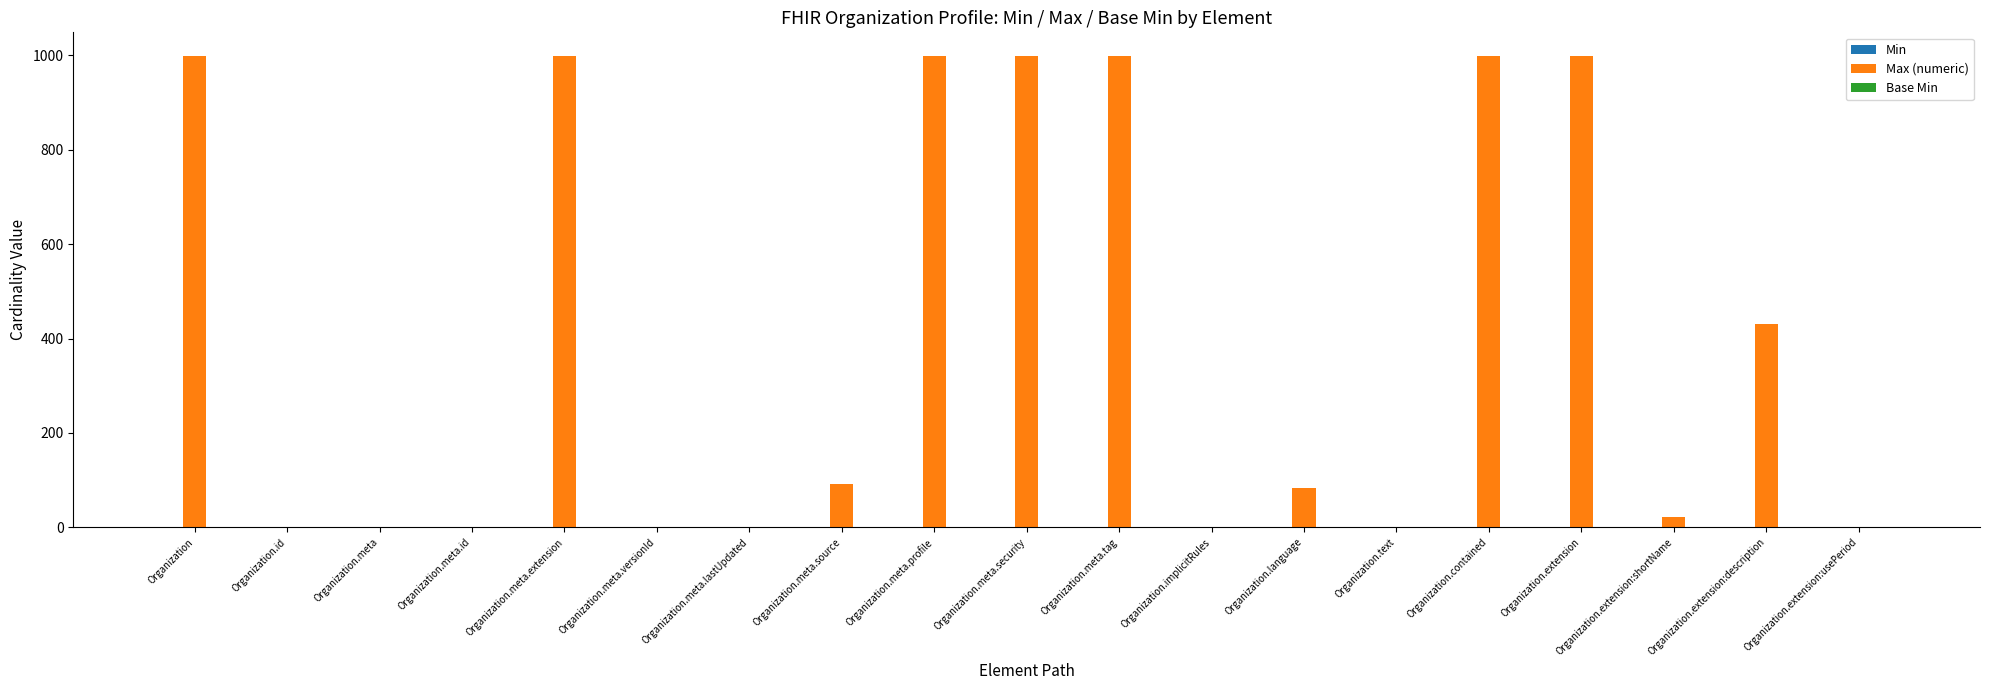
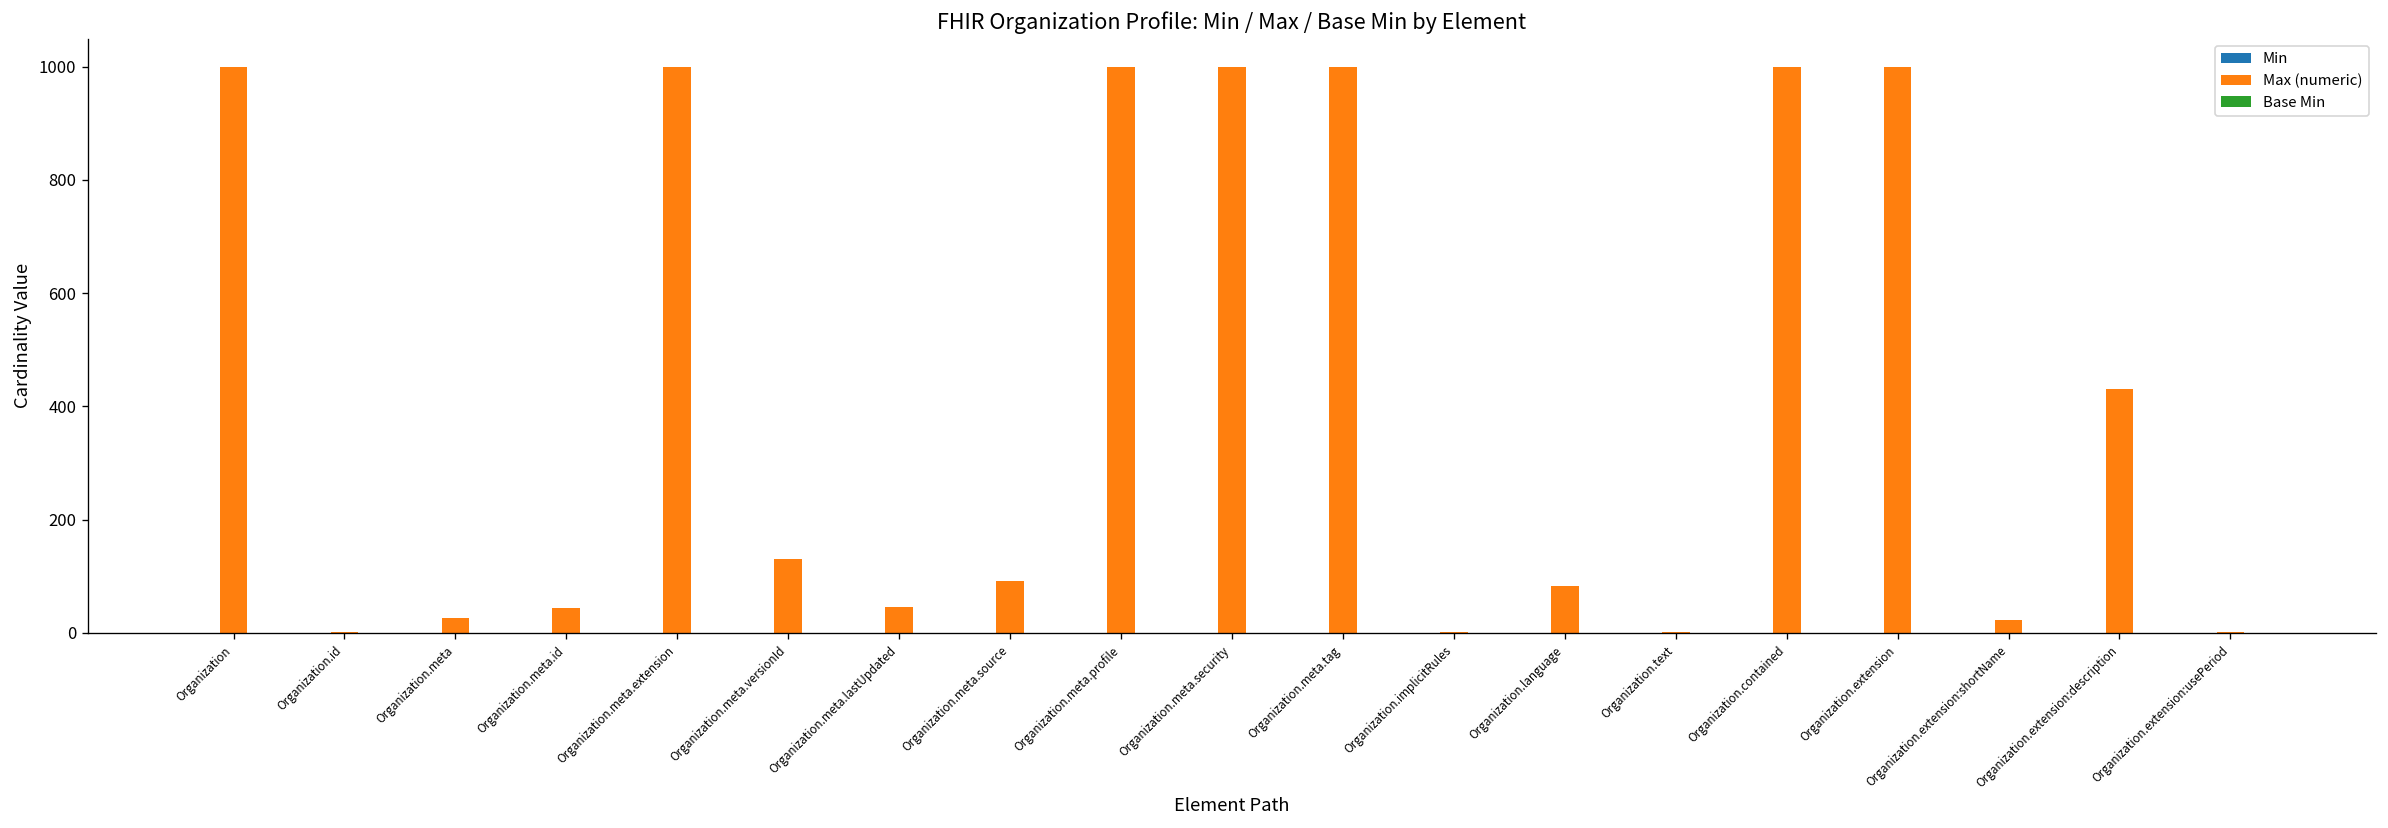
Max (numeric), Organization.meta: 0 -> 30
Max (numeric), Organization.meta.id: 0 -> 40
Max (numeric), Organization.meta.versionId: 0 -> 130
Max (numeric), Organization.meta.lastUpdated: 0 -> 50
